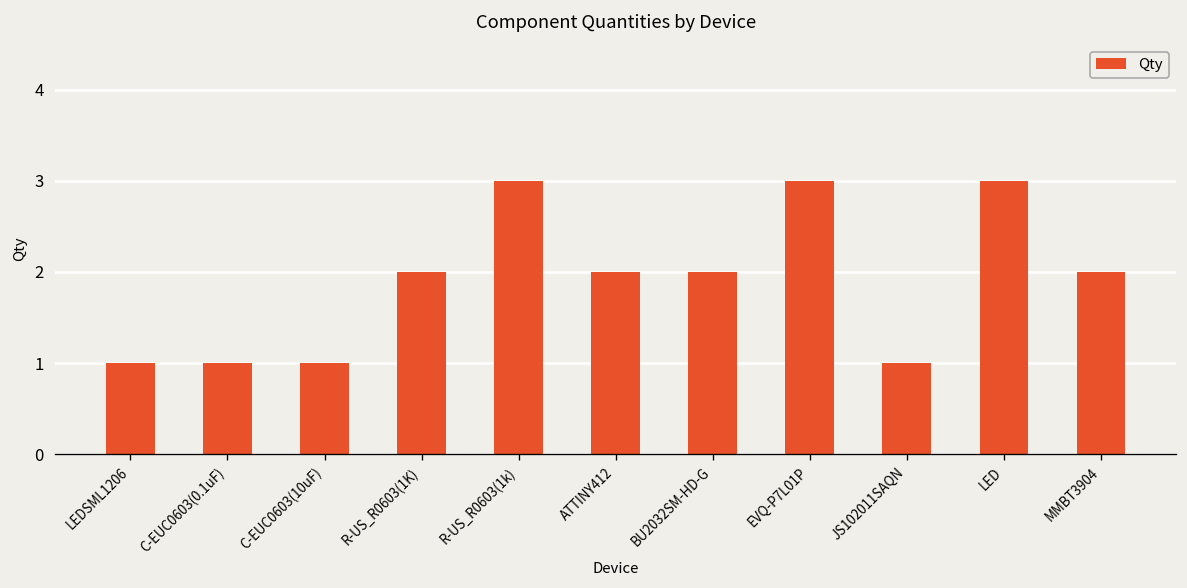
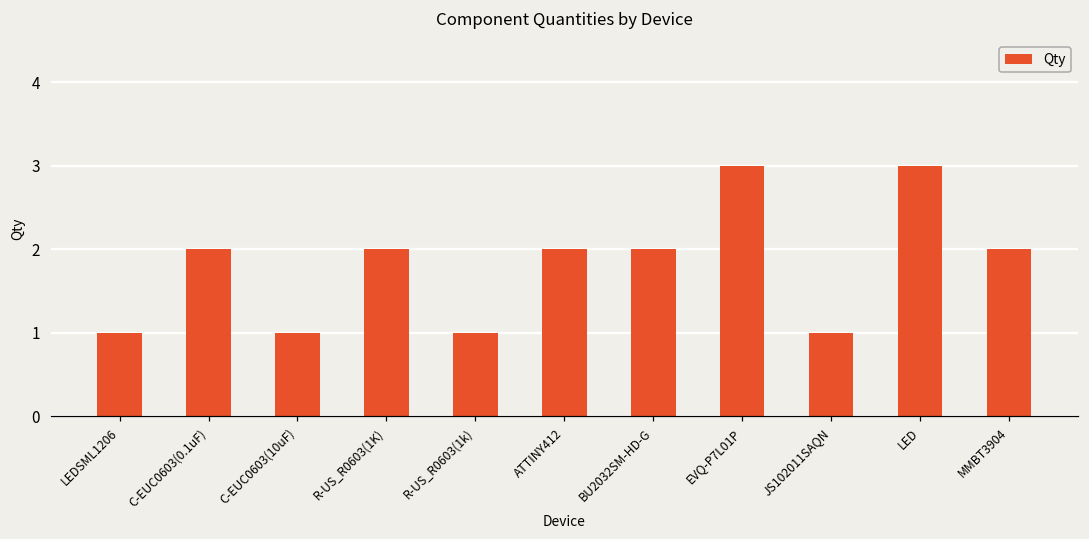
C-EUC0603(0.1uF): 1 -> 2
R-US_R0603(1k): 3 -> 1
